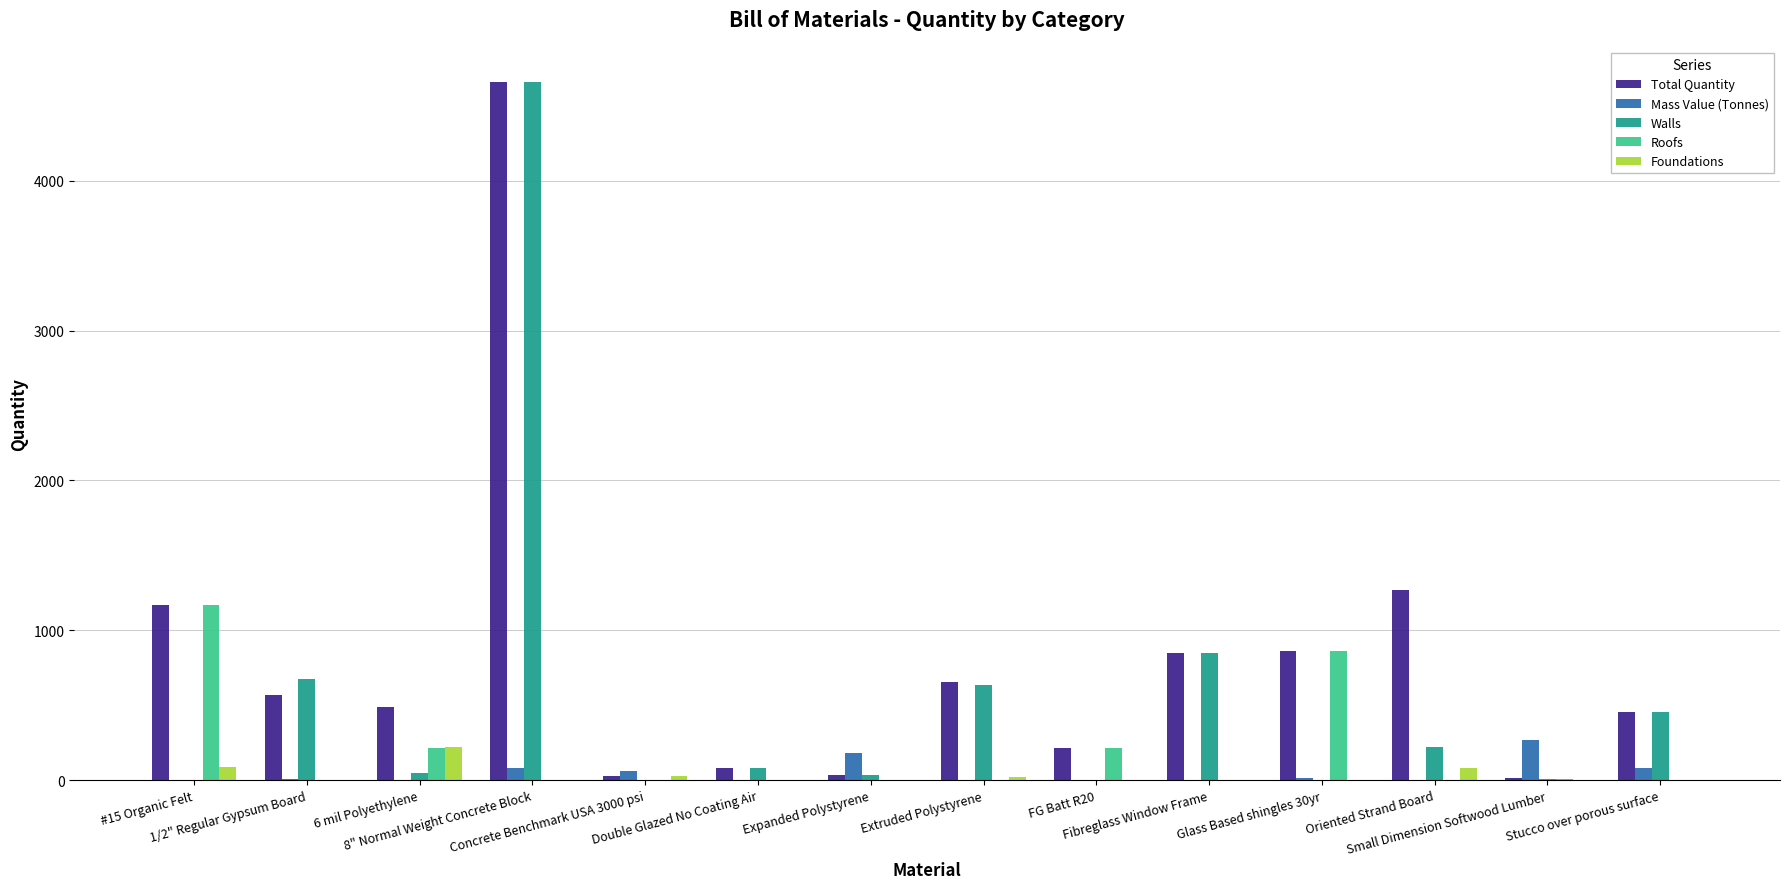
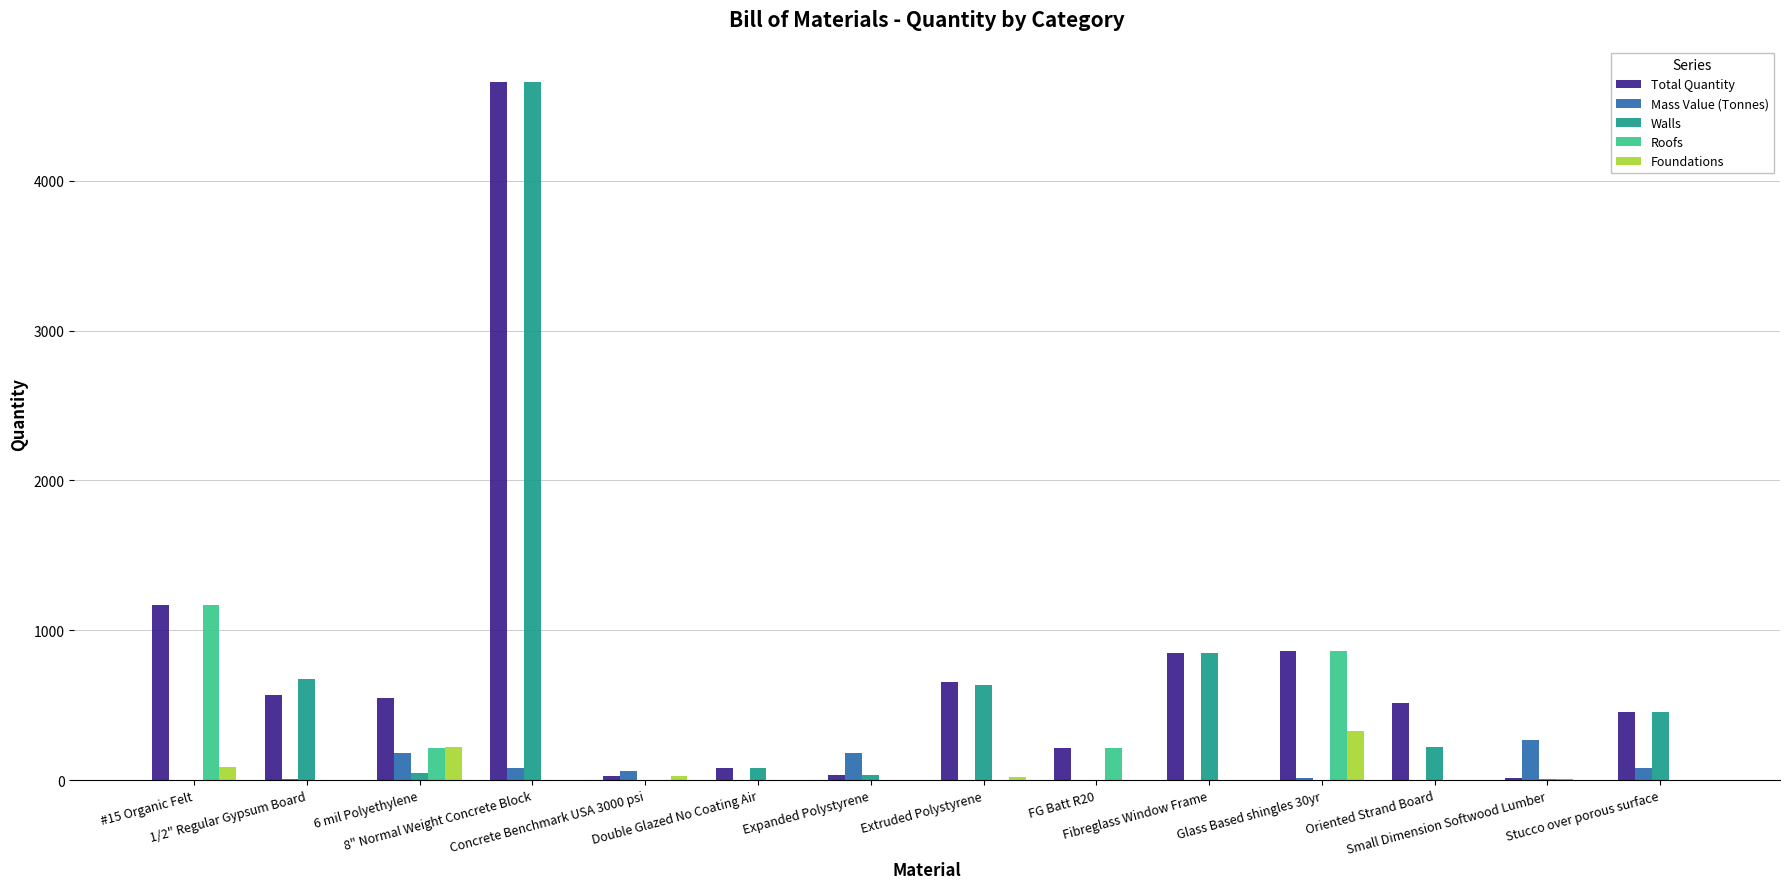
Total Quantity, 6 mil Polyethylene: 490 -> 550
Mass Value (Tonnes), 6 mil Polyethylene: 0 -> 180
Foundations, Glass Based shingles 30yr: 0 -> 330
Total Quantity, Oriented Strand Board: 1270 -> 510
Foundations, Oriented Strand Board: 80 -> 0
